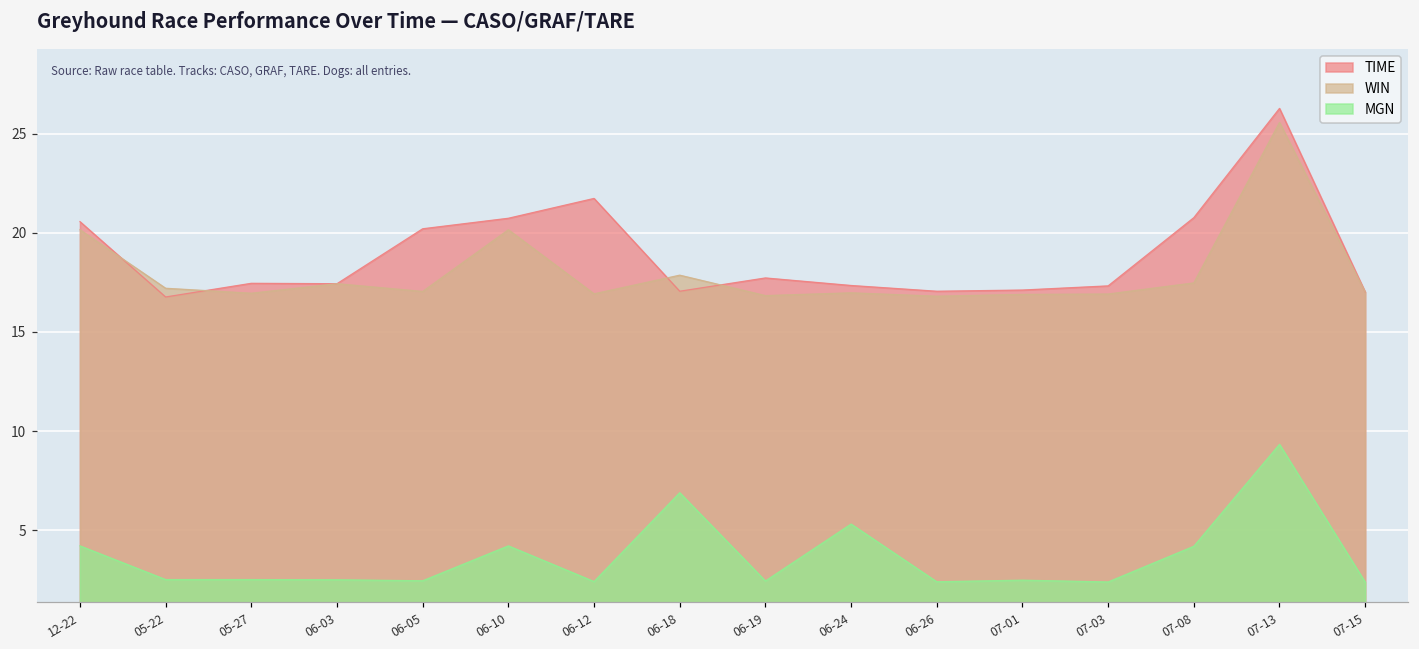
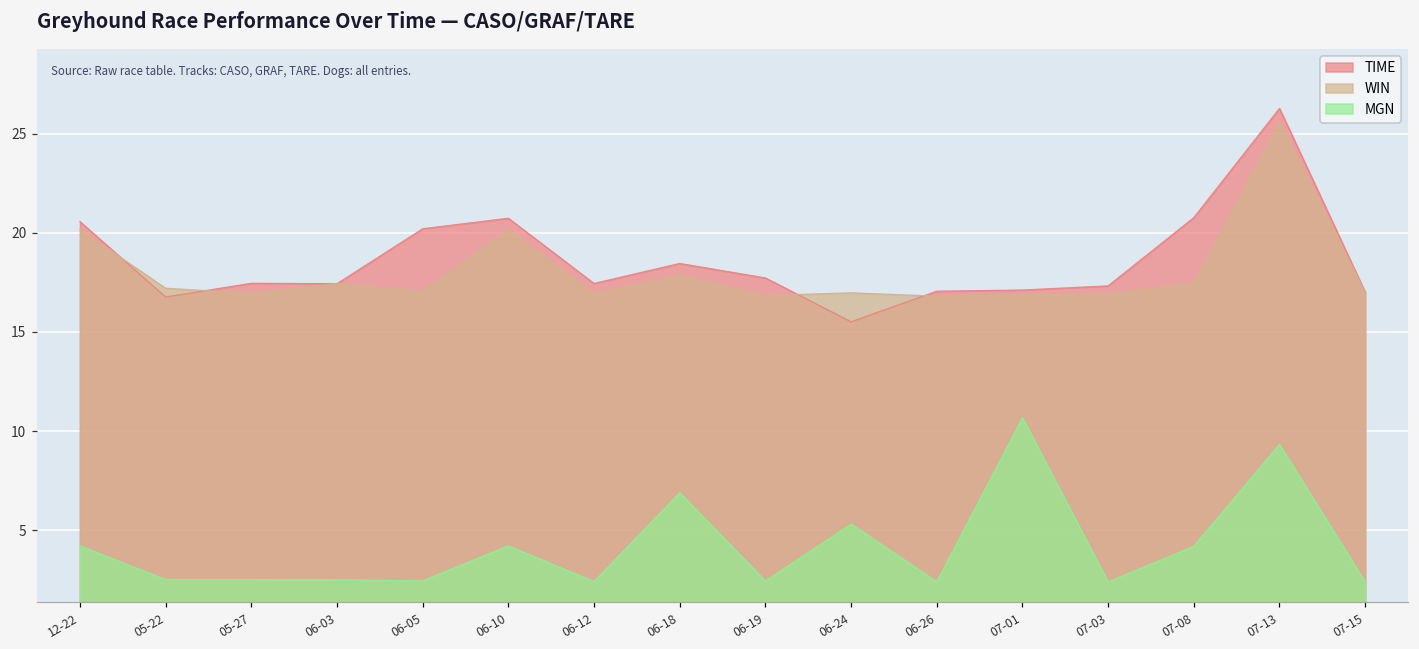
TIME, 06-12: 21.7 -> 17.4
TIME, 06-18: 17.1 -> 18.5
TIME, 06-24: 17.3 -> 15.5
MGN, 07-01: 2.5 -> 10.7
